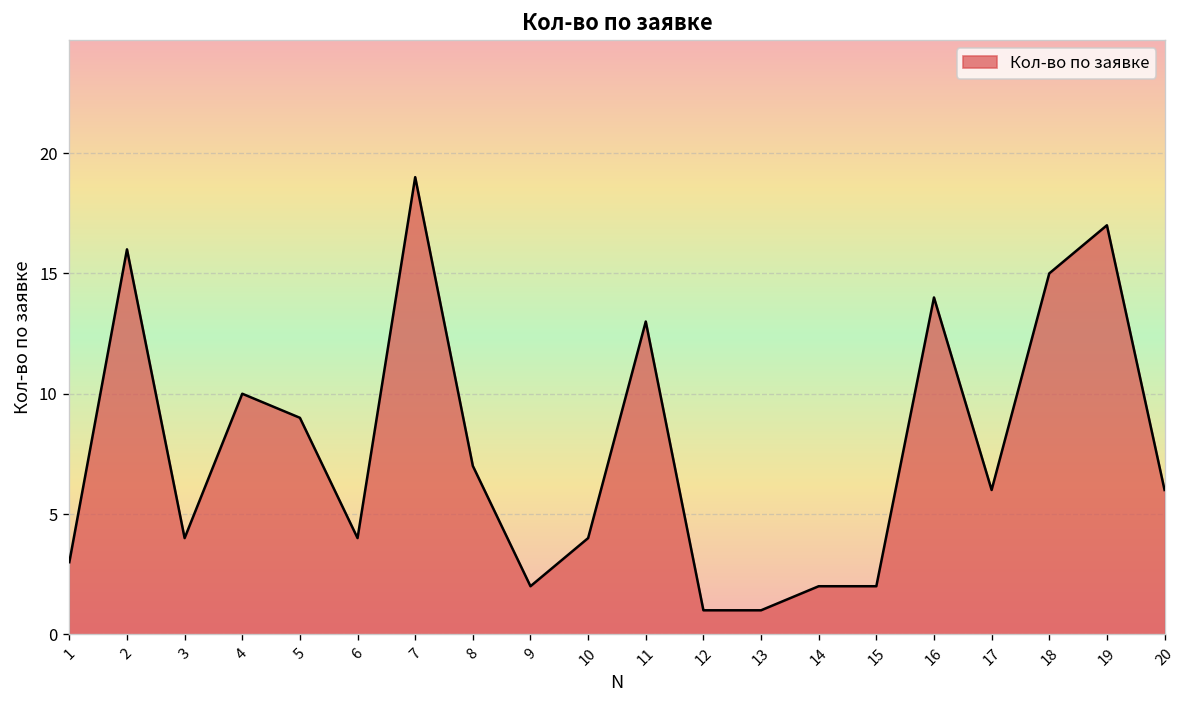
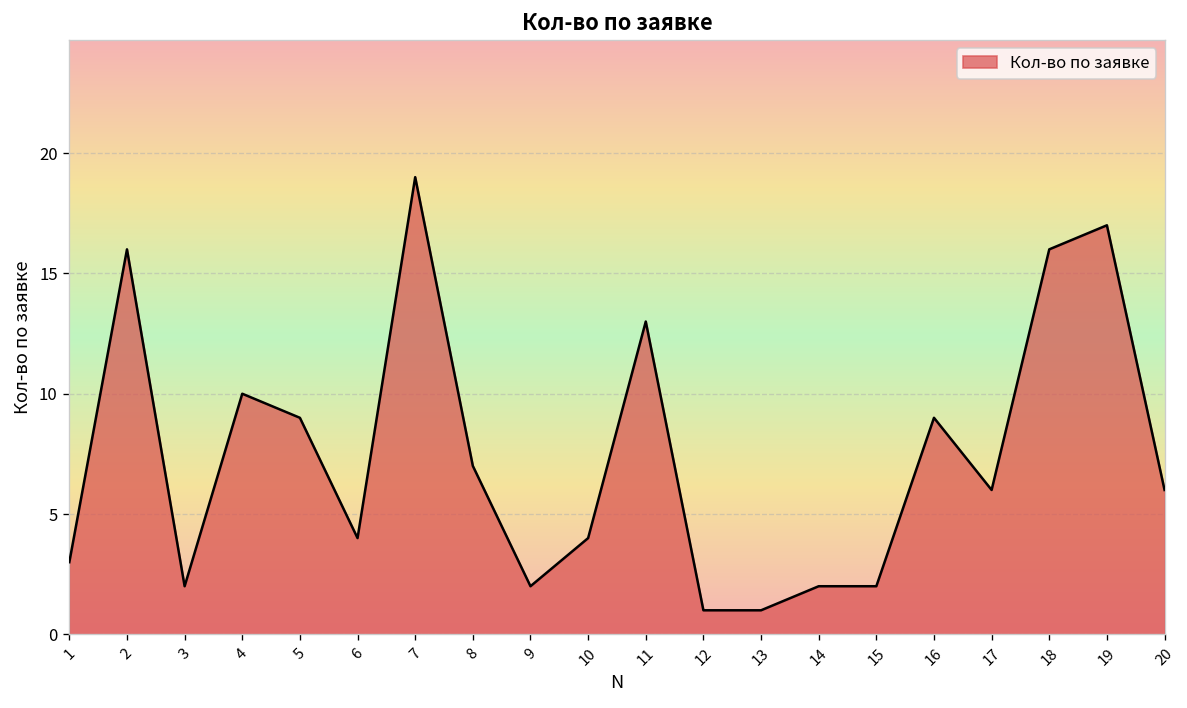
3: 4 -> 2
16: 14 -> 9
18: 15 -> 16
